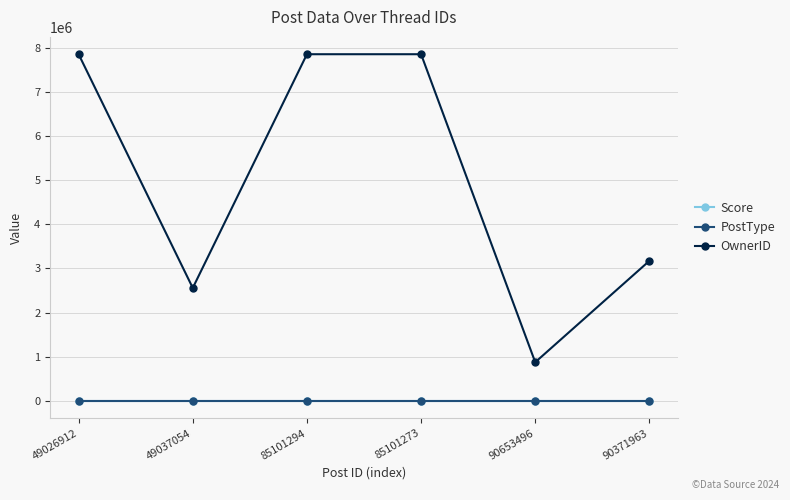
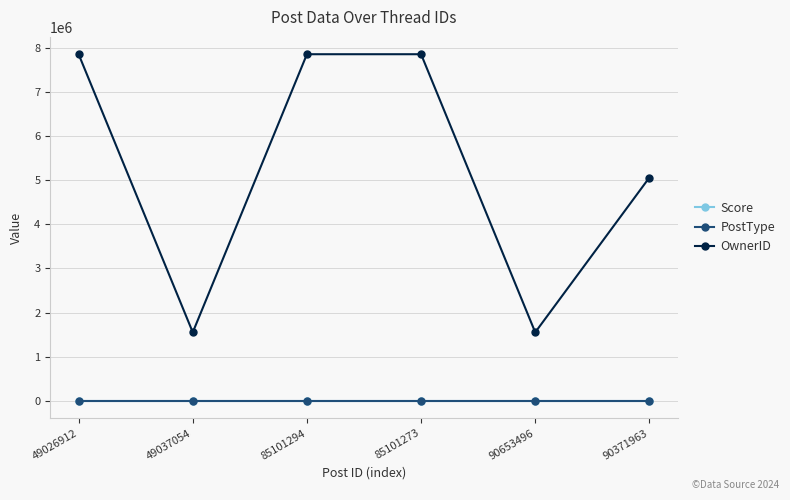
OwnerID, 49037054: 2600000 -> 1600000
OwnerID, 90653496: 900000 -> 1600000
OwnerID, 90371963: 3200000 -> 5100000
